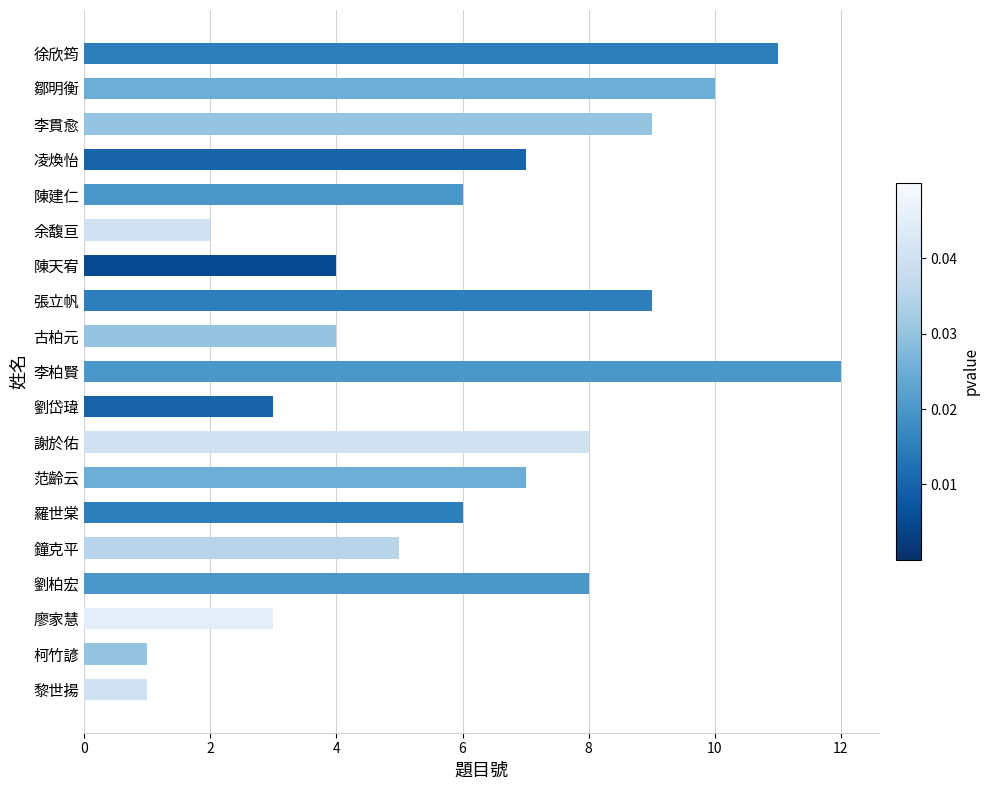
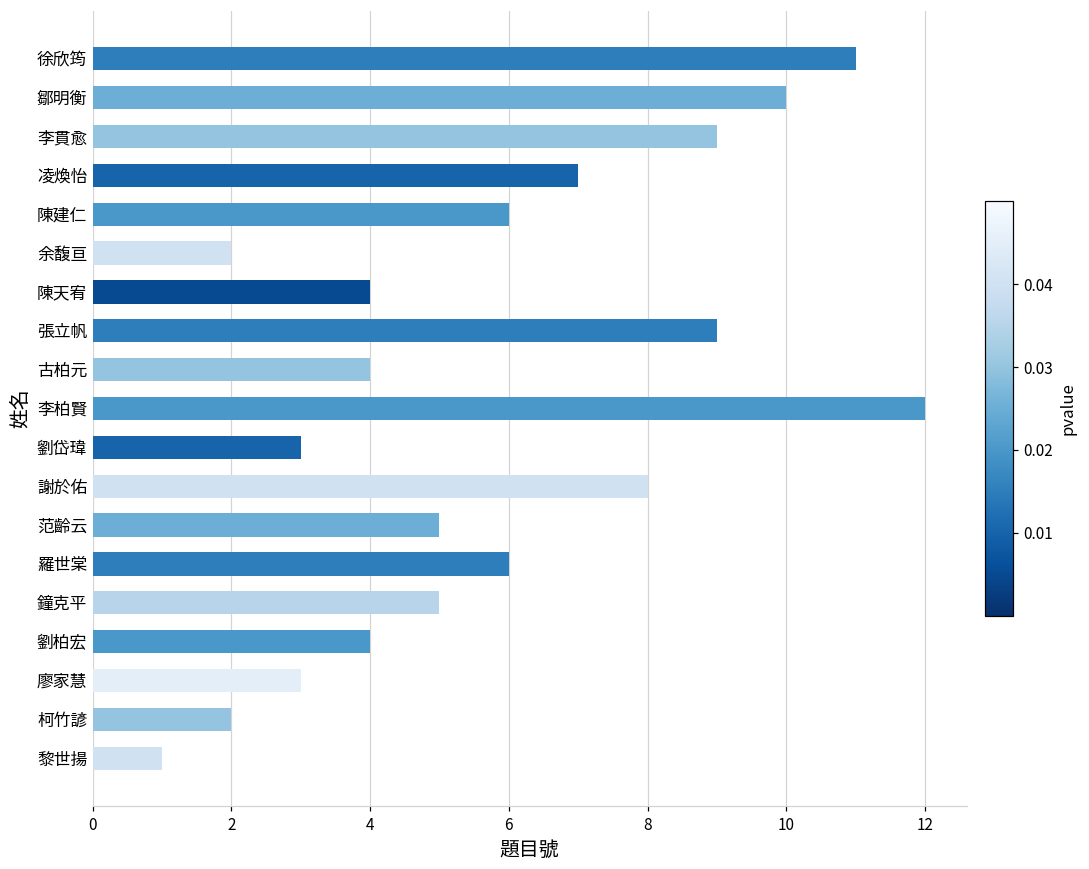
范齡云: 7 -> 5
劉柏宏: 8 -> 4
柯竹諺: 1 -> 2
